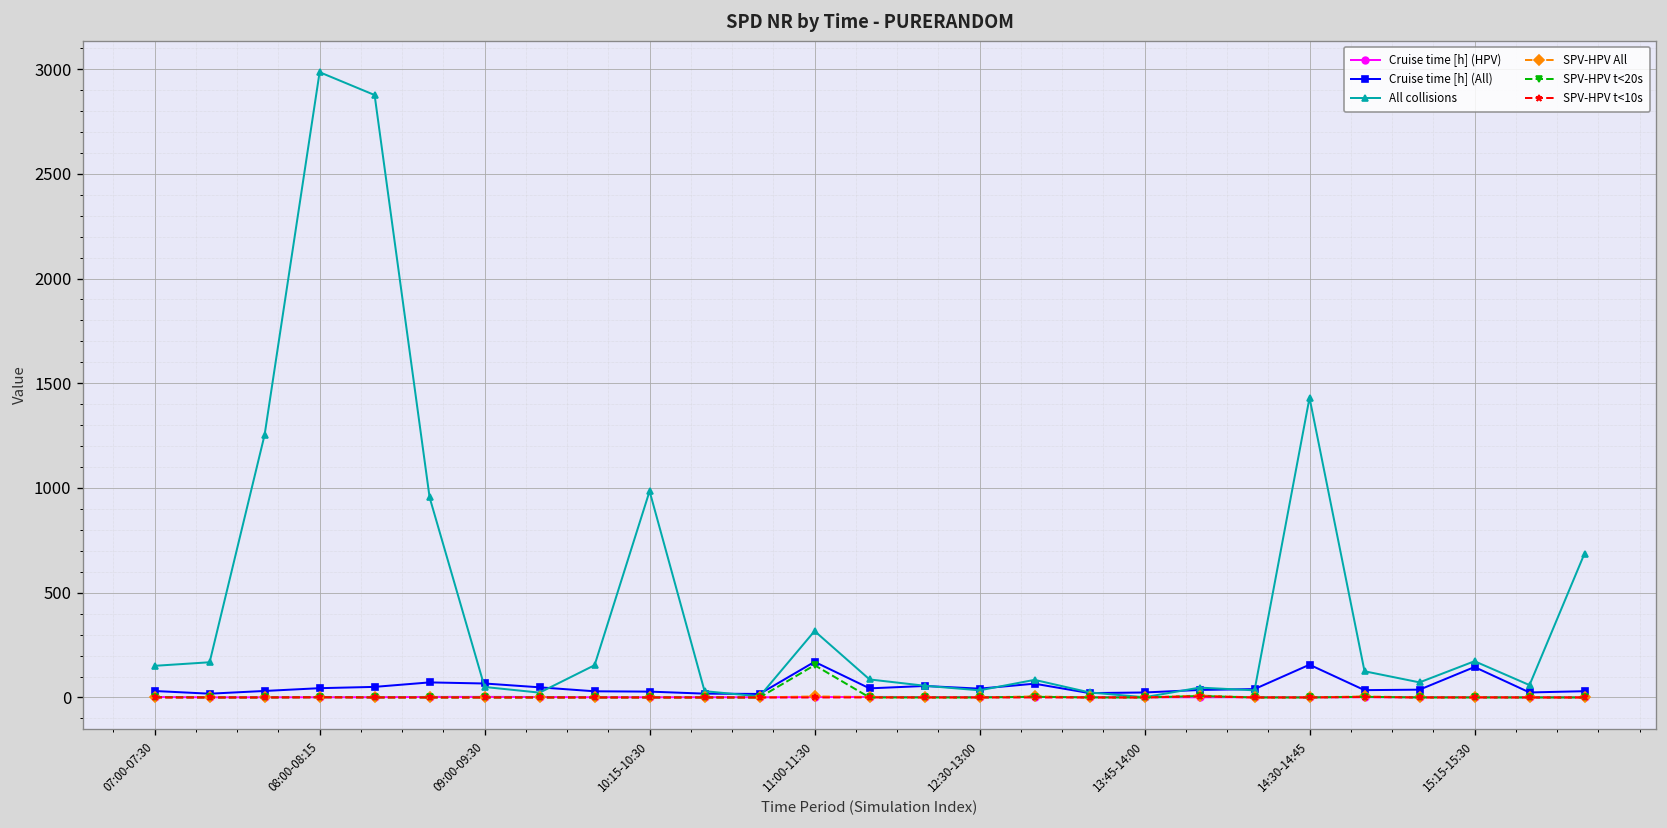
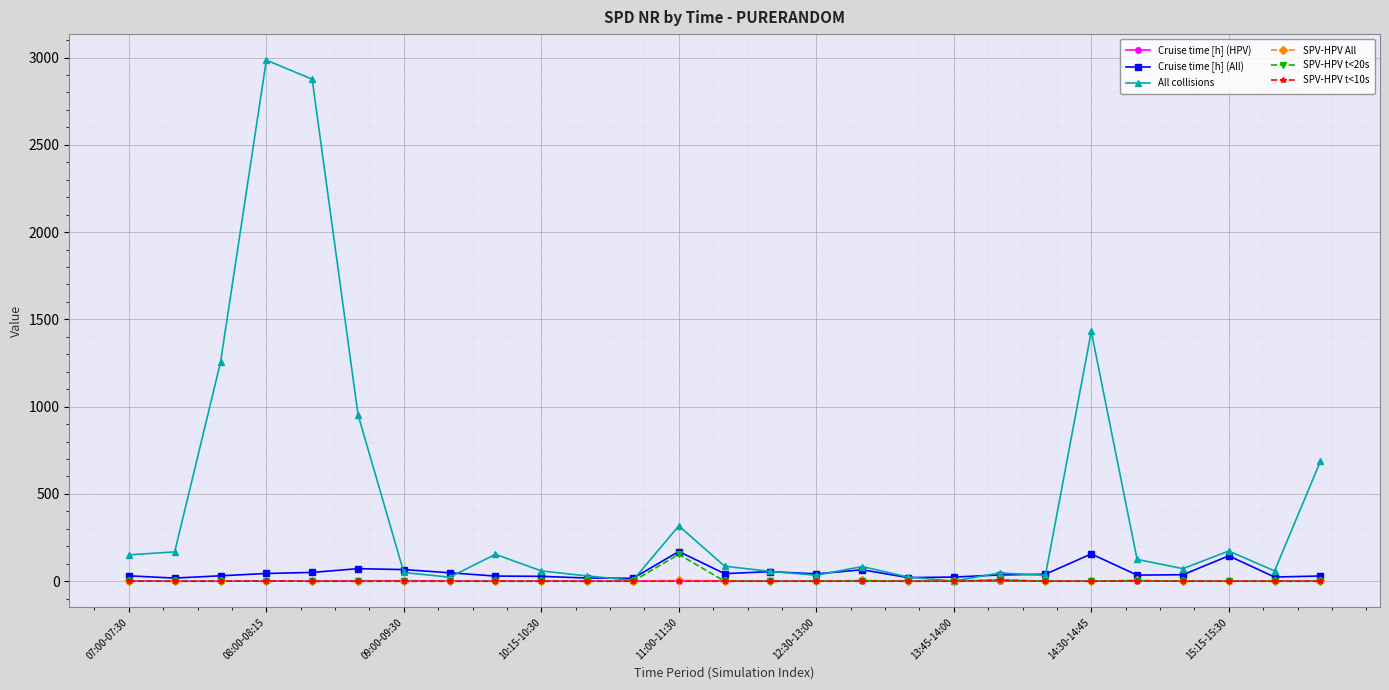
All collisions, 10:15-10:30: 990 -> 60
